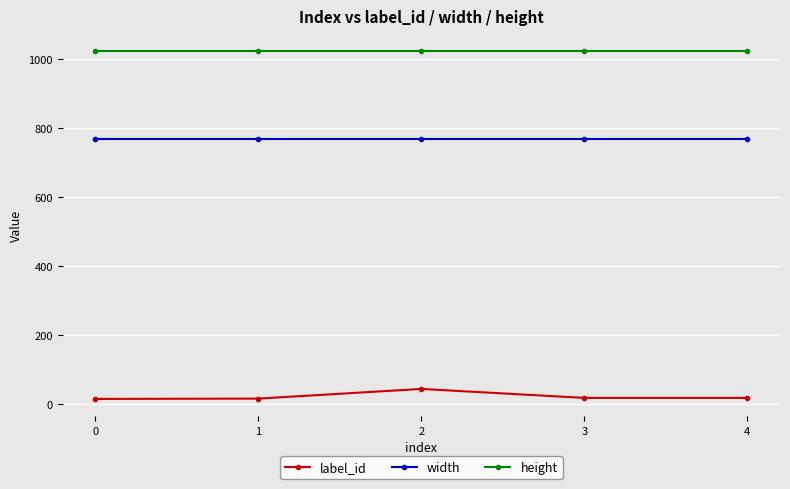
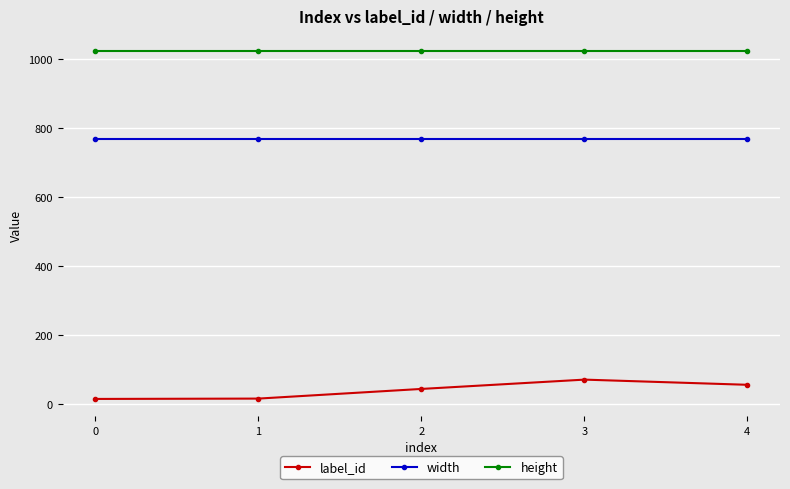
label_id, 3: 20 -> 70
label_id, 4: 20 -> 60
